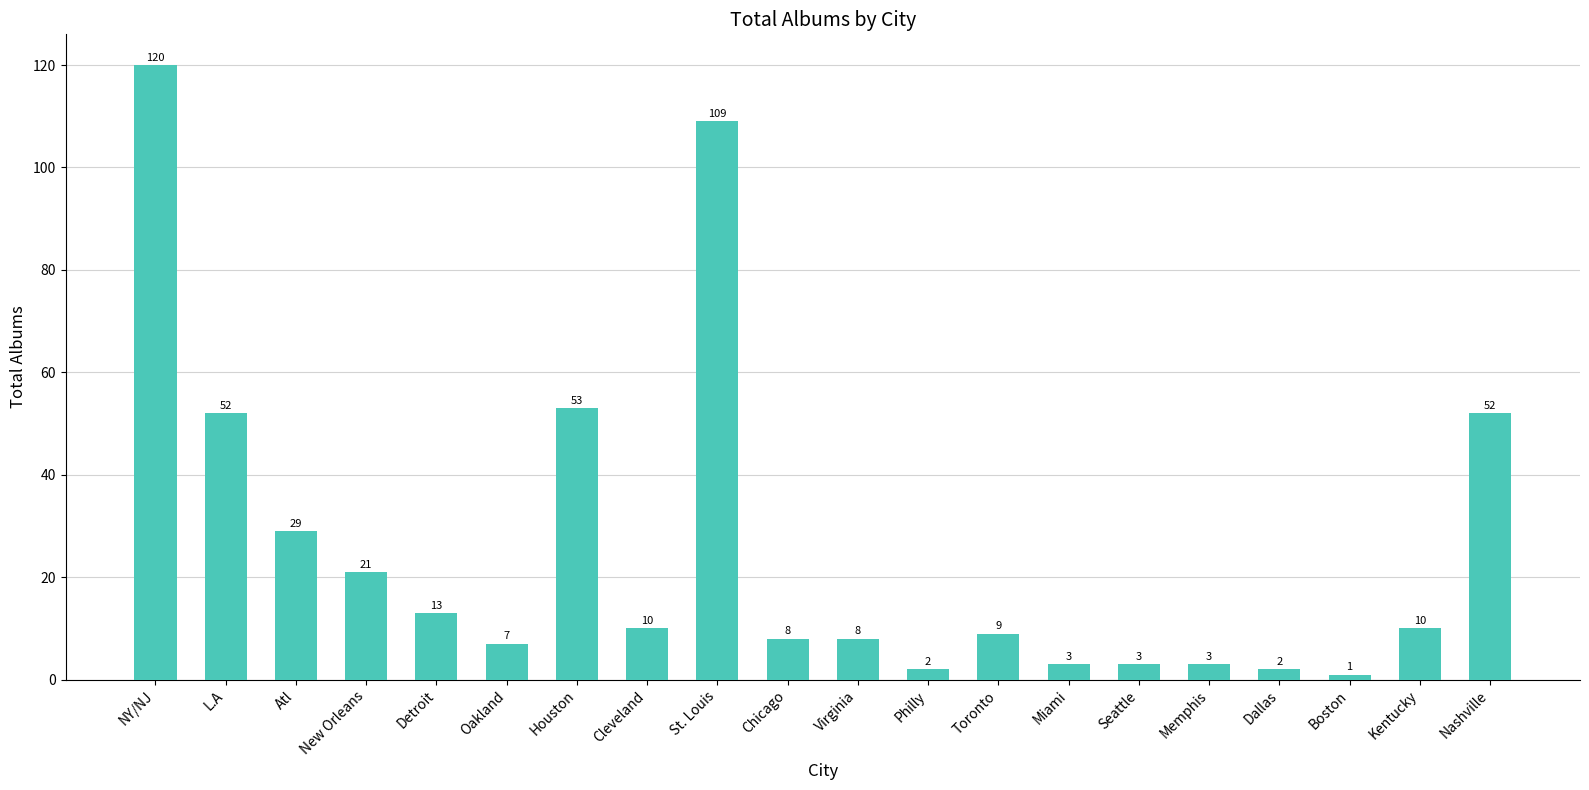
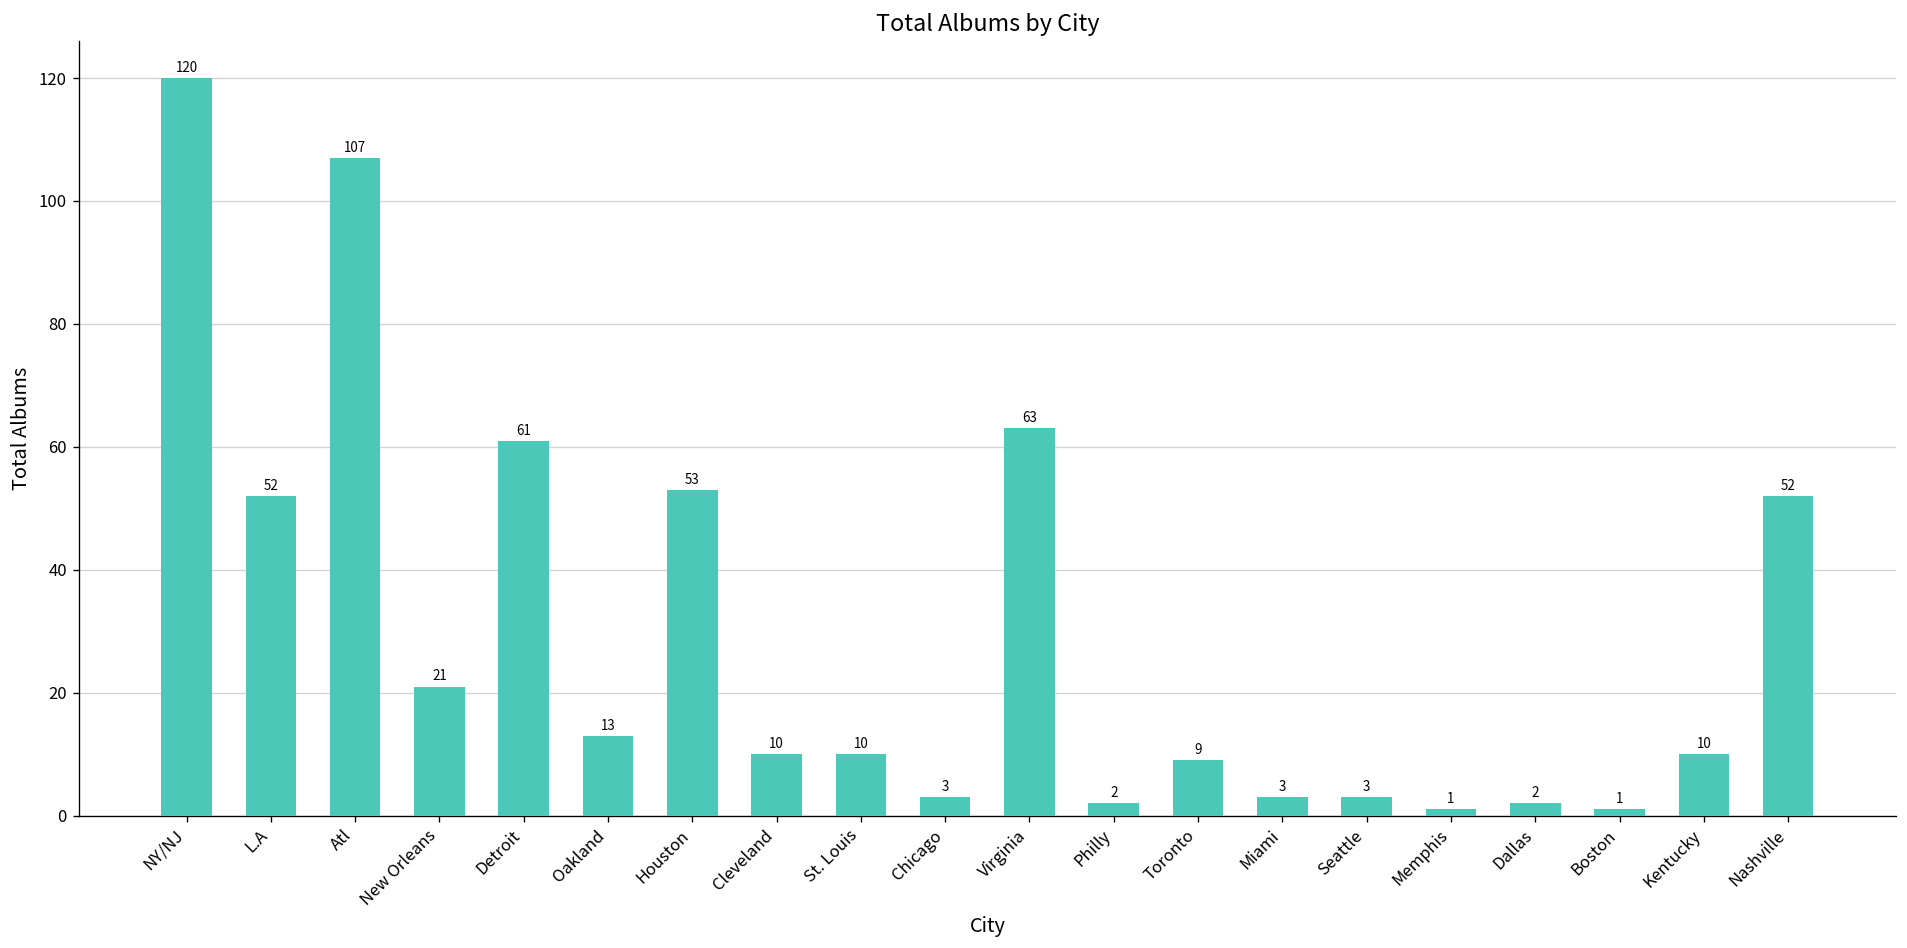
Atl: 29 -> 107
Detroit: 13 -> 61
Oakland: 7 -> 13
St. Louis: 109 -> 10
Chicago: 8 -> 3
Virginia: 8 -> 63
Memphis: 3 -> 1
